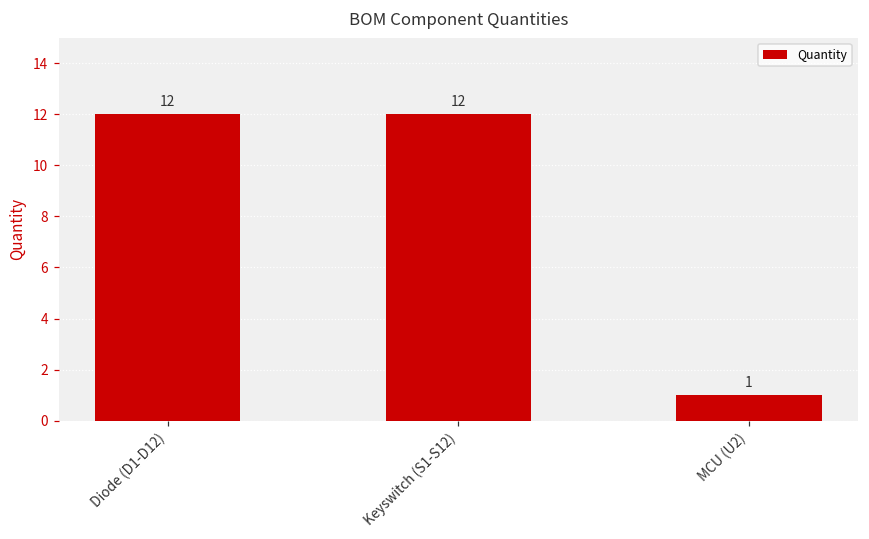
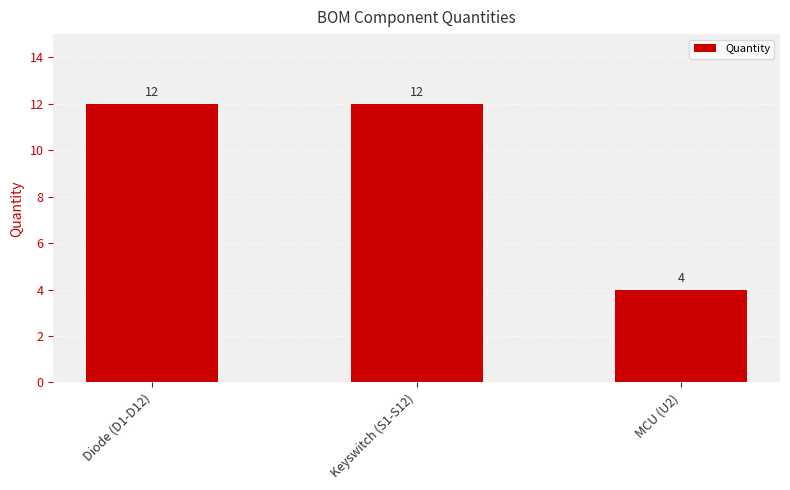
MCU (U2): 1 -> 4
